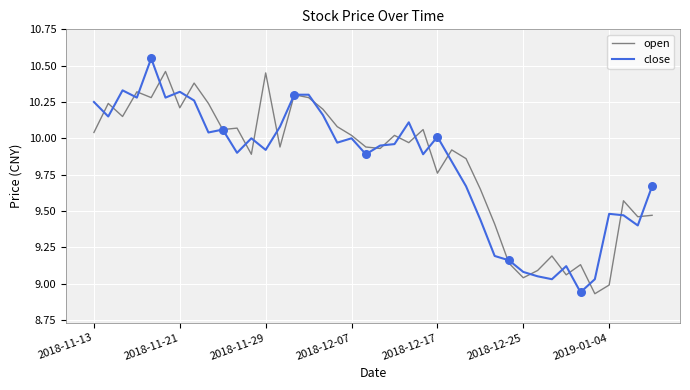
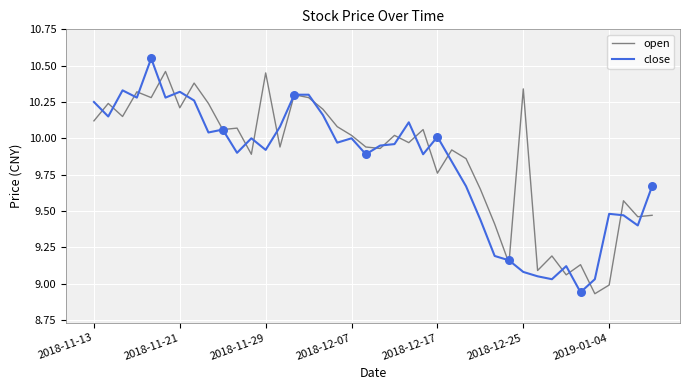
open, 2018-11-13: 10.04 -> 10.12
open, 2018-12-25: 9.04 -> 10.34
